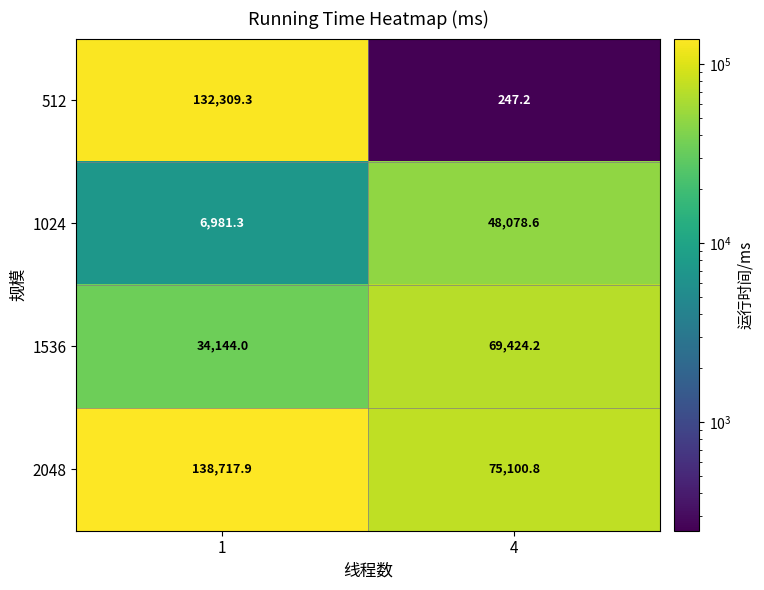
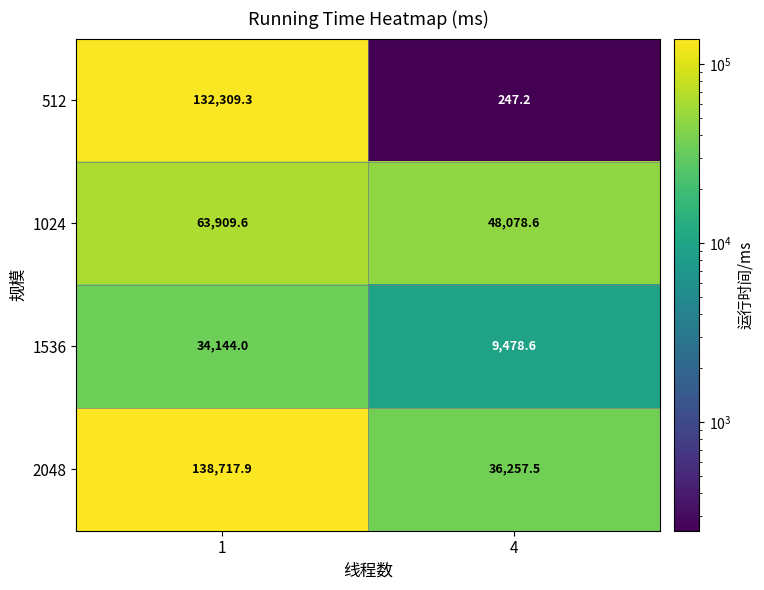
1024, 1: 6,981.3 -> 63,909.6
1536, 4: 69,424.2 -> 9,478.6
2048, 4: 75,100.8 -> 36,257.5
